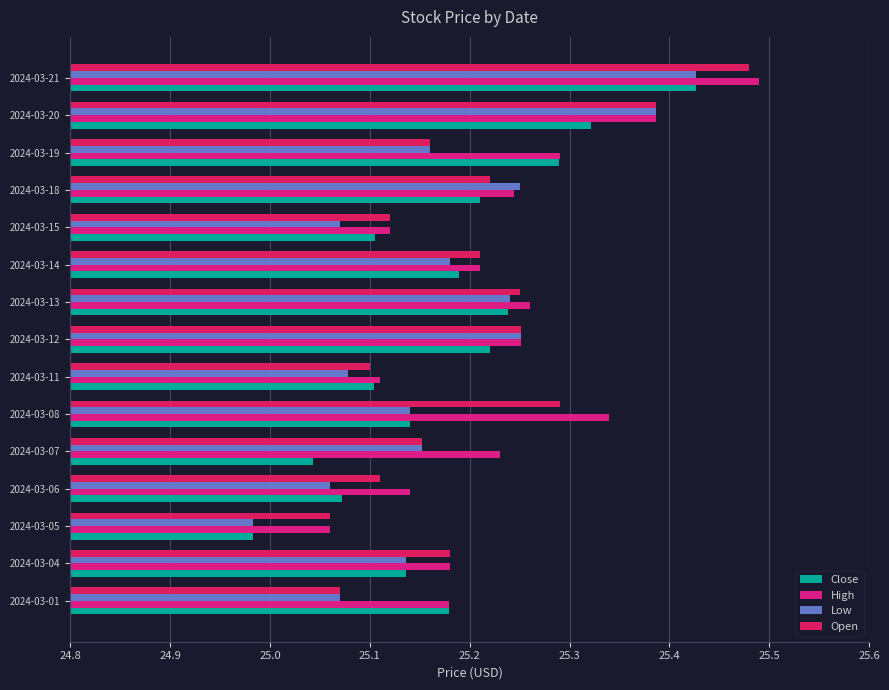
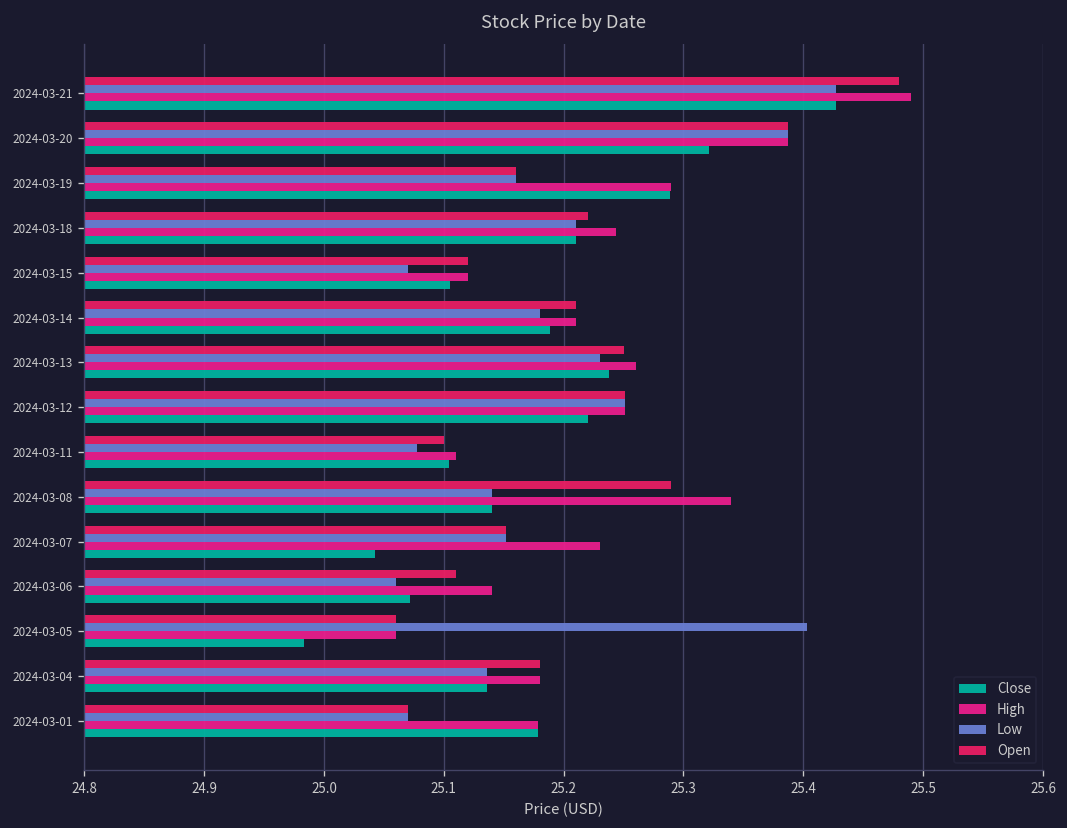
Low, 2024-03-18: 25.25 -> 25.21
Low, 2024-03-13: 25.24 -> 25.23
Low, 2024-03-05: 24.98 -> 25.40
